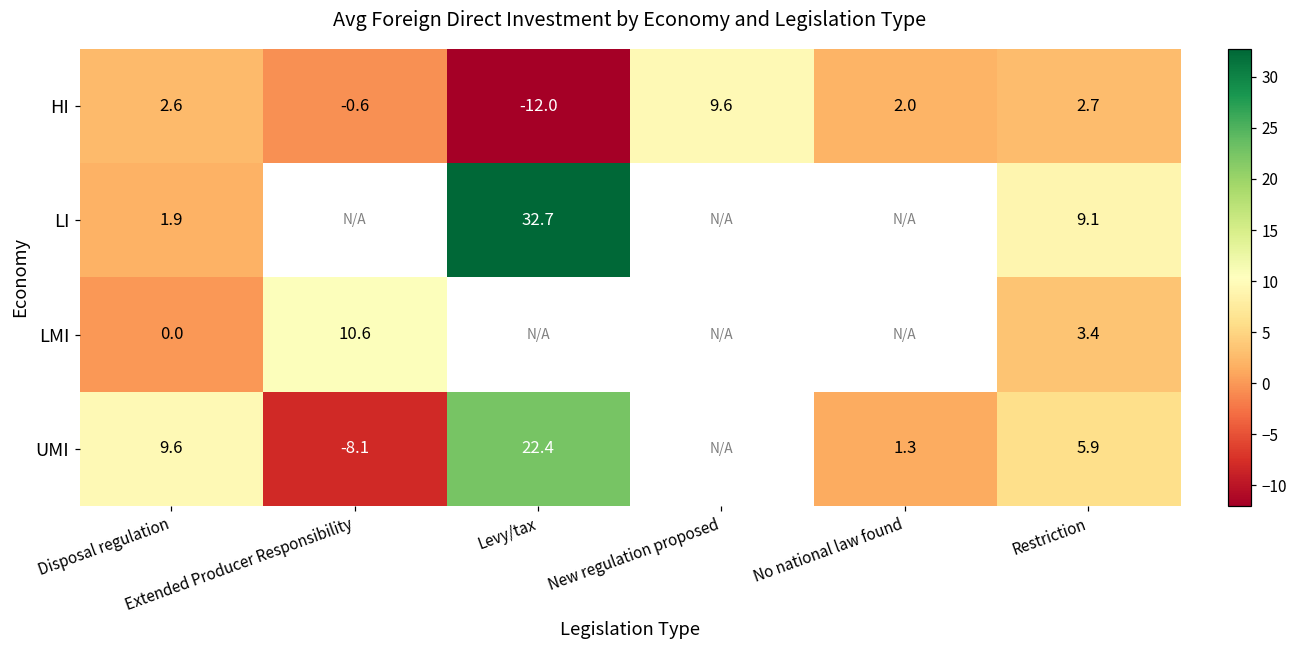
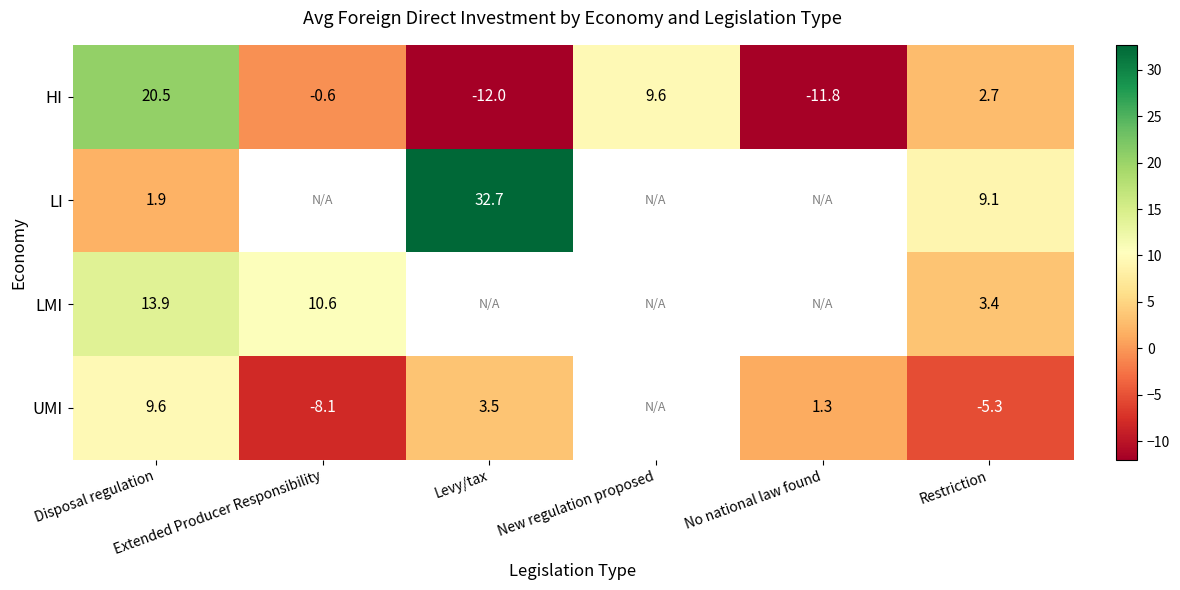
HI, Disposal regulation: 2.6 -> 20.5
HI, No national law found: 2.0 -> -11.8
LMI, Disposal regulation: 0.0 -> 13.9
UMI, Levy/tax: 22.4 -> 3.5
UMI, Restriction: 5.9 -> -5.3
